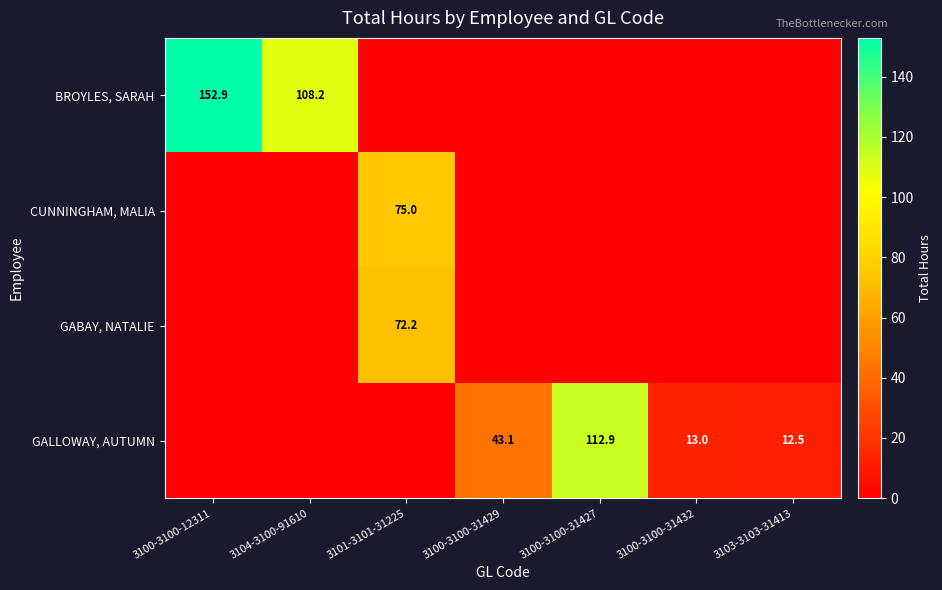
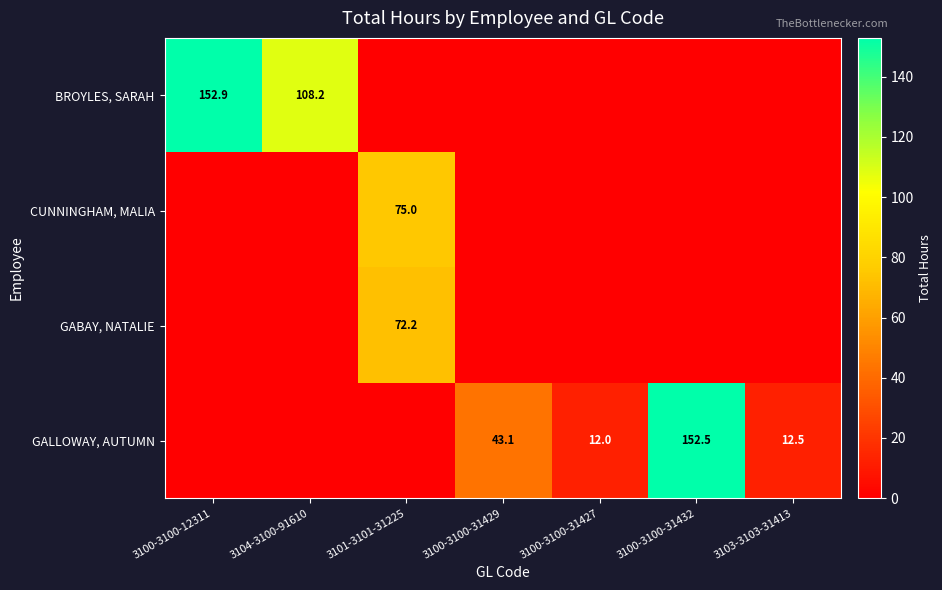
GALLOWAY, AUTUMN, 3100-3100-31427: 112.9 -> 12.0
GALLOWAY, AUTUMN, 3100-3100-31432: 13.0 -> 152.5
